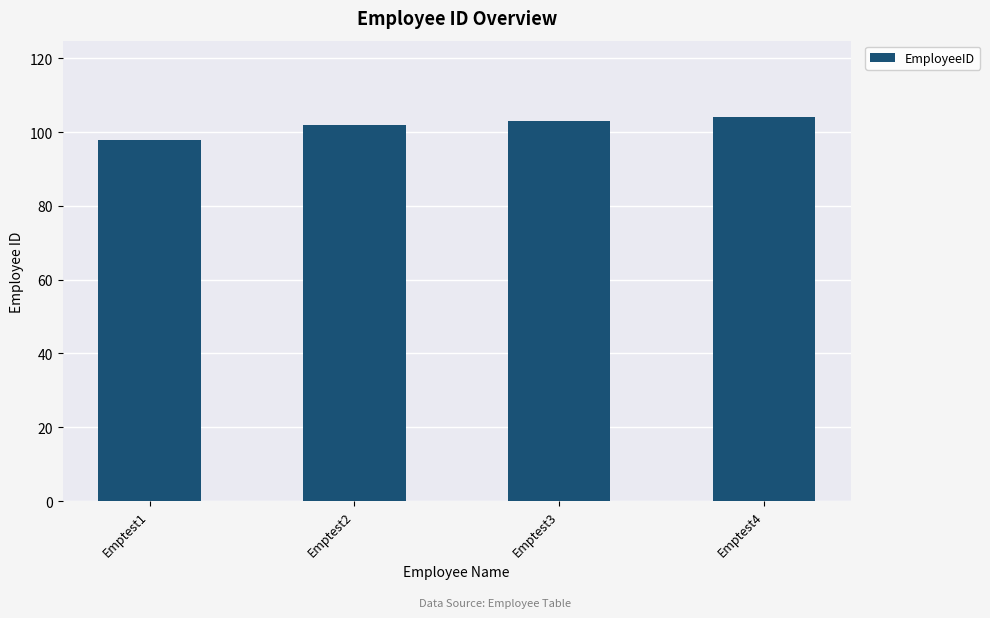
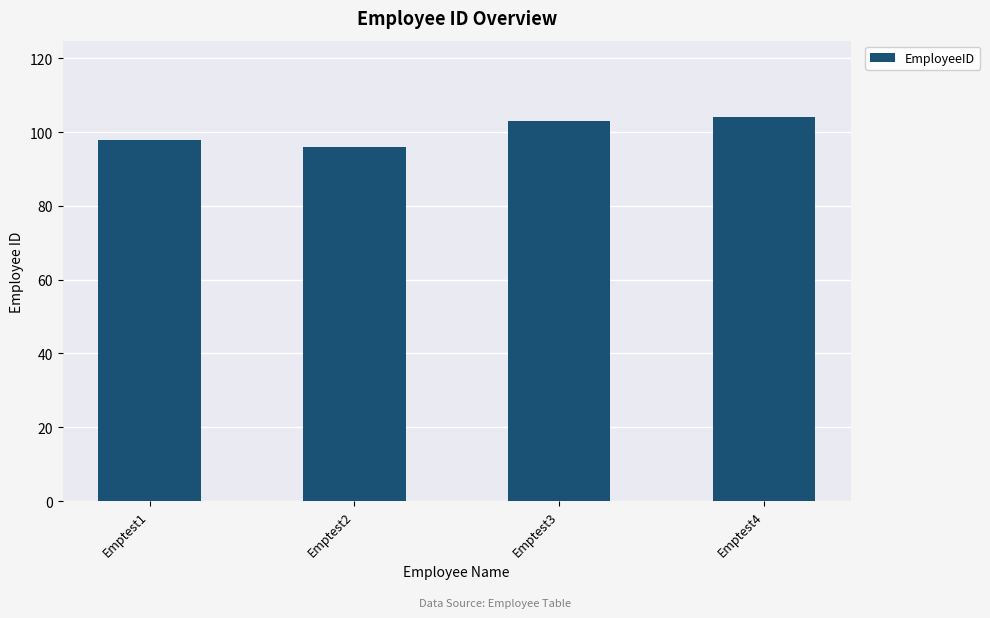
Emptest2: 102 -> 96
